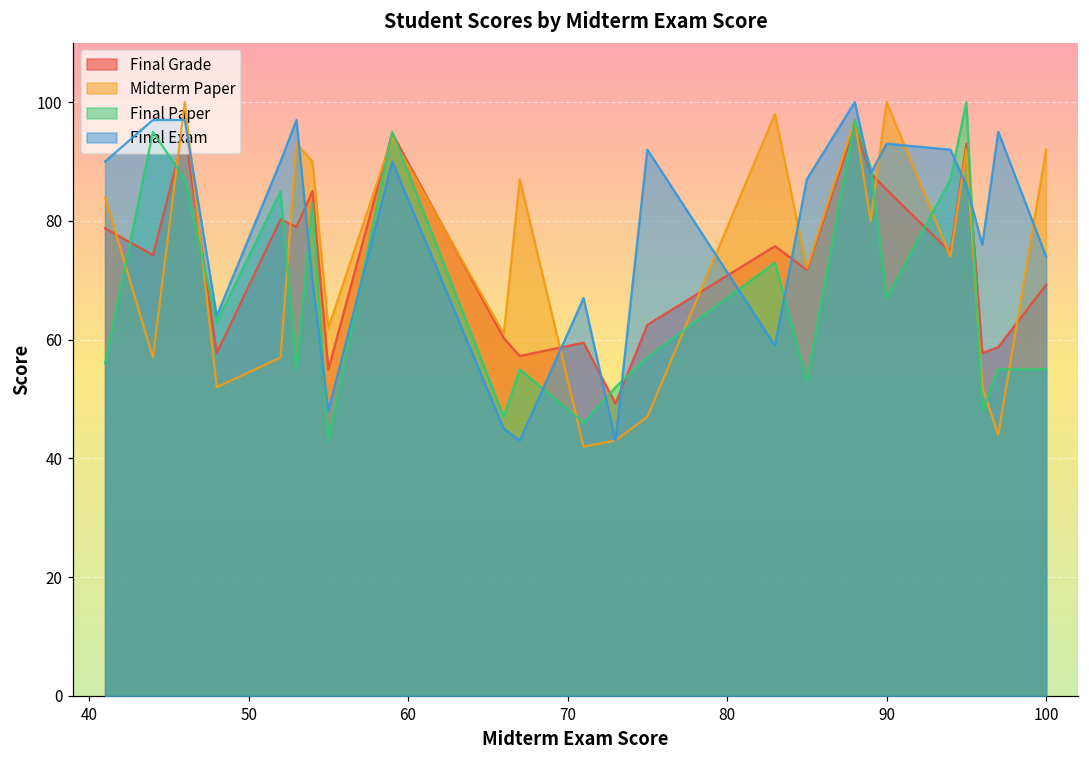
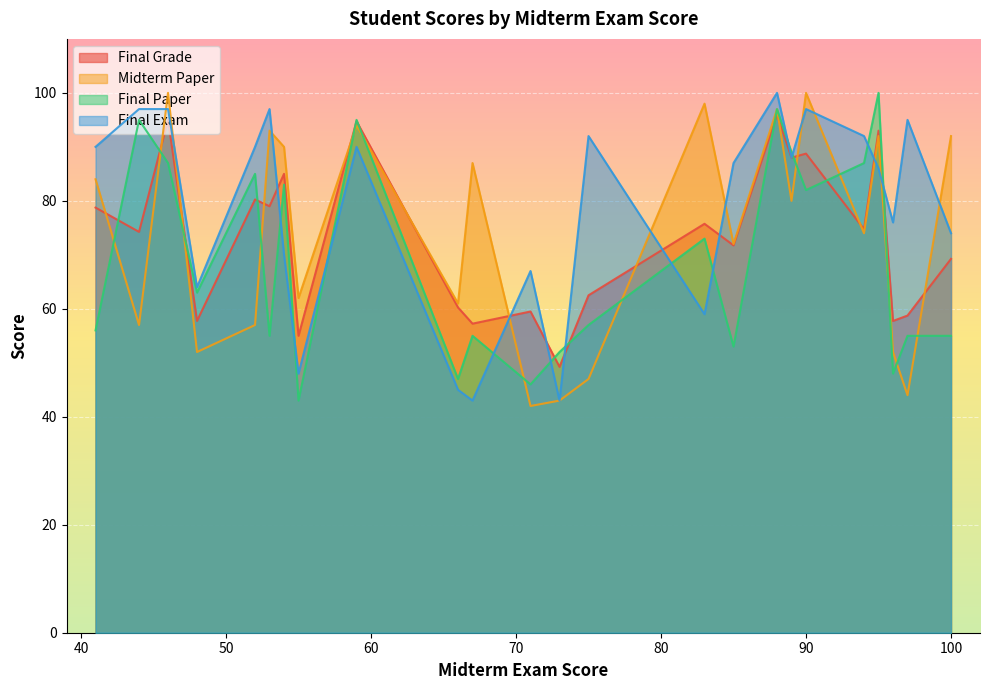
Final Grade, 90: 85 -> 89
Final Paper, 90: 67 -> 82
Final Exam, 90: 93 -> 97
